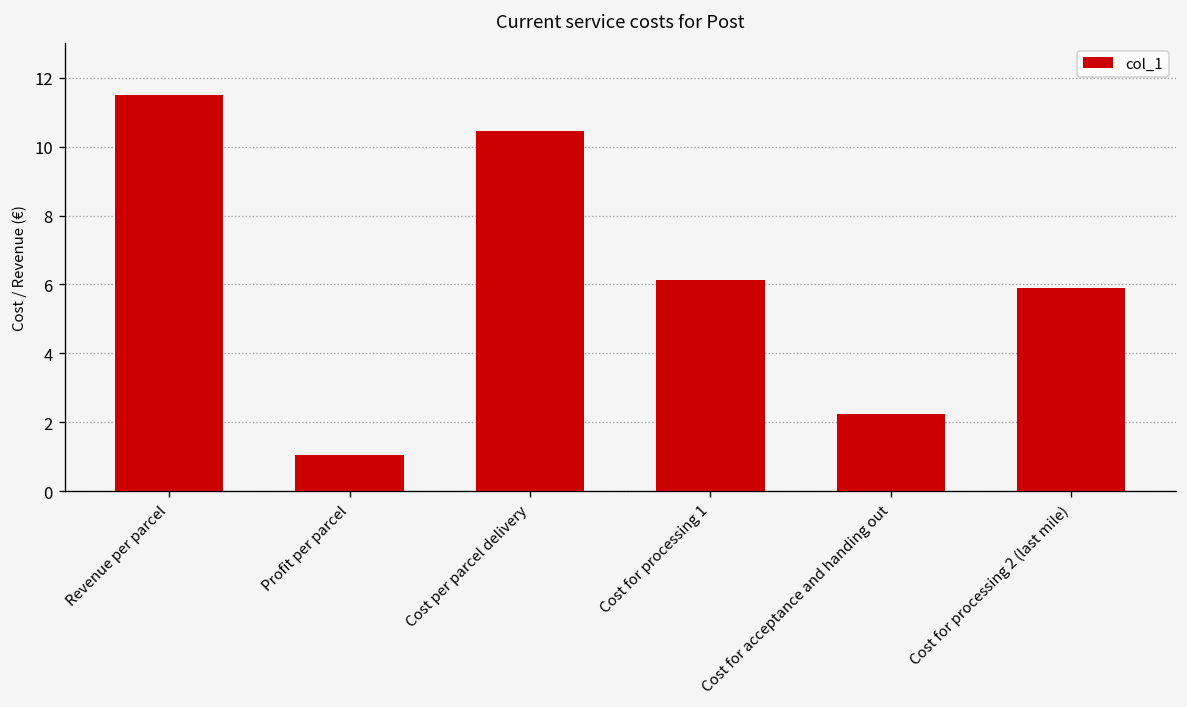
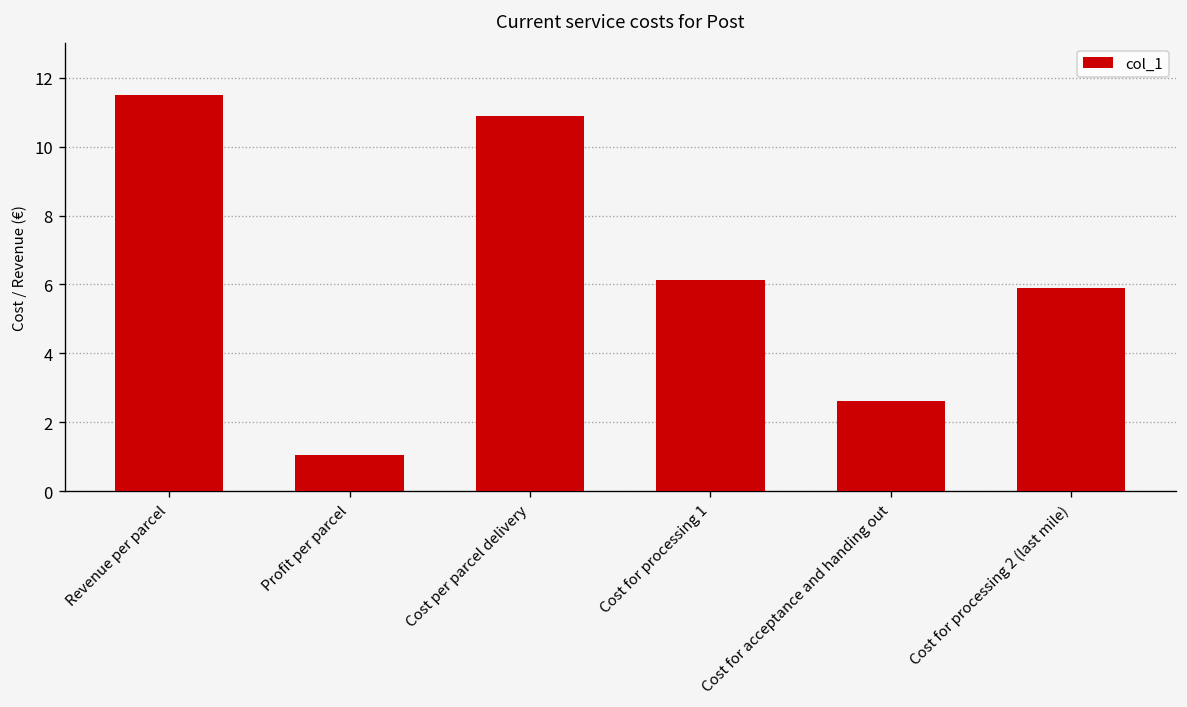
Cost per parcel delivery: 10.4 -> 10.9
Cost for acceptance and handing out: 2.2 -> 2.6
